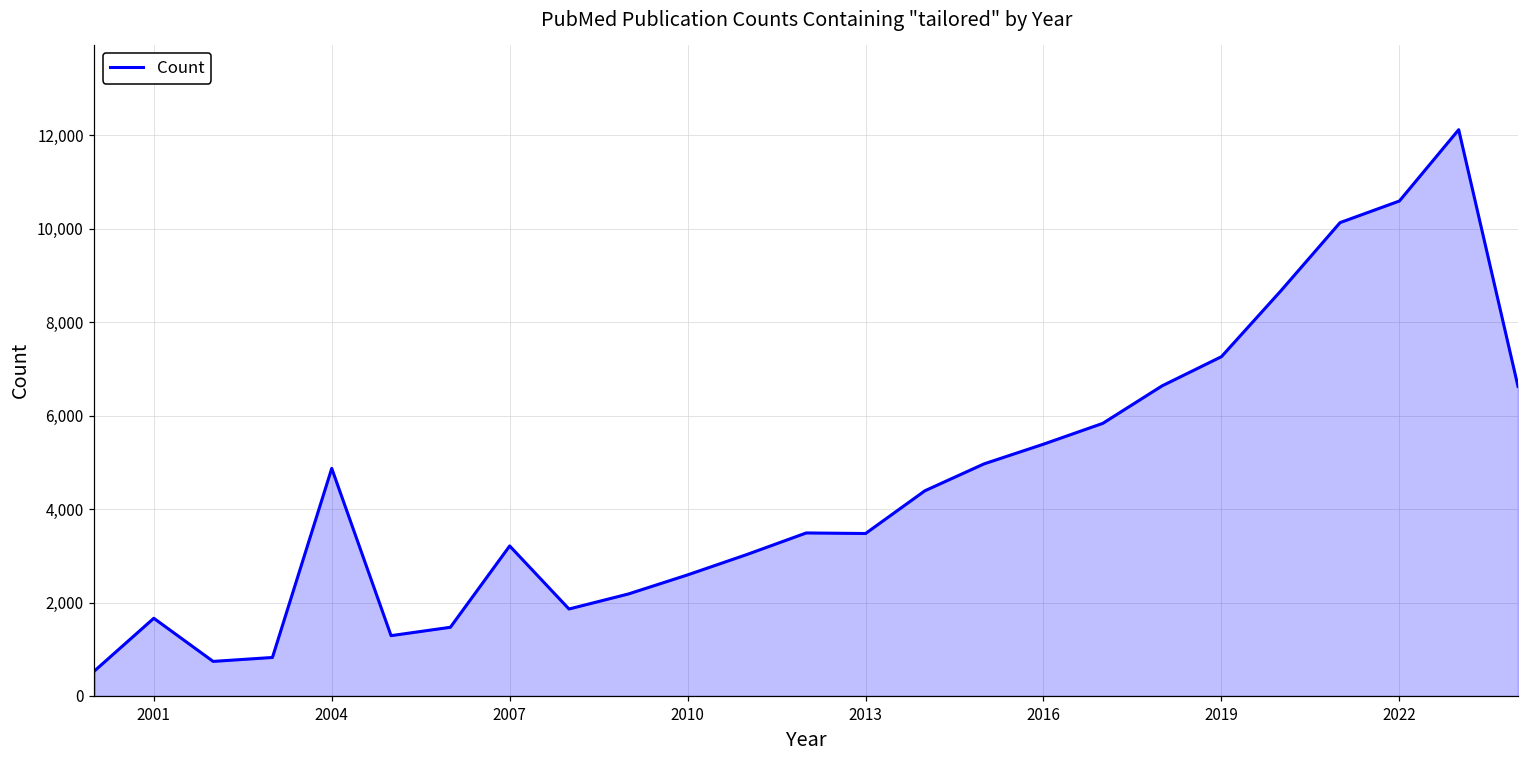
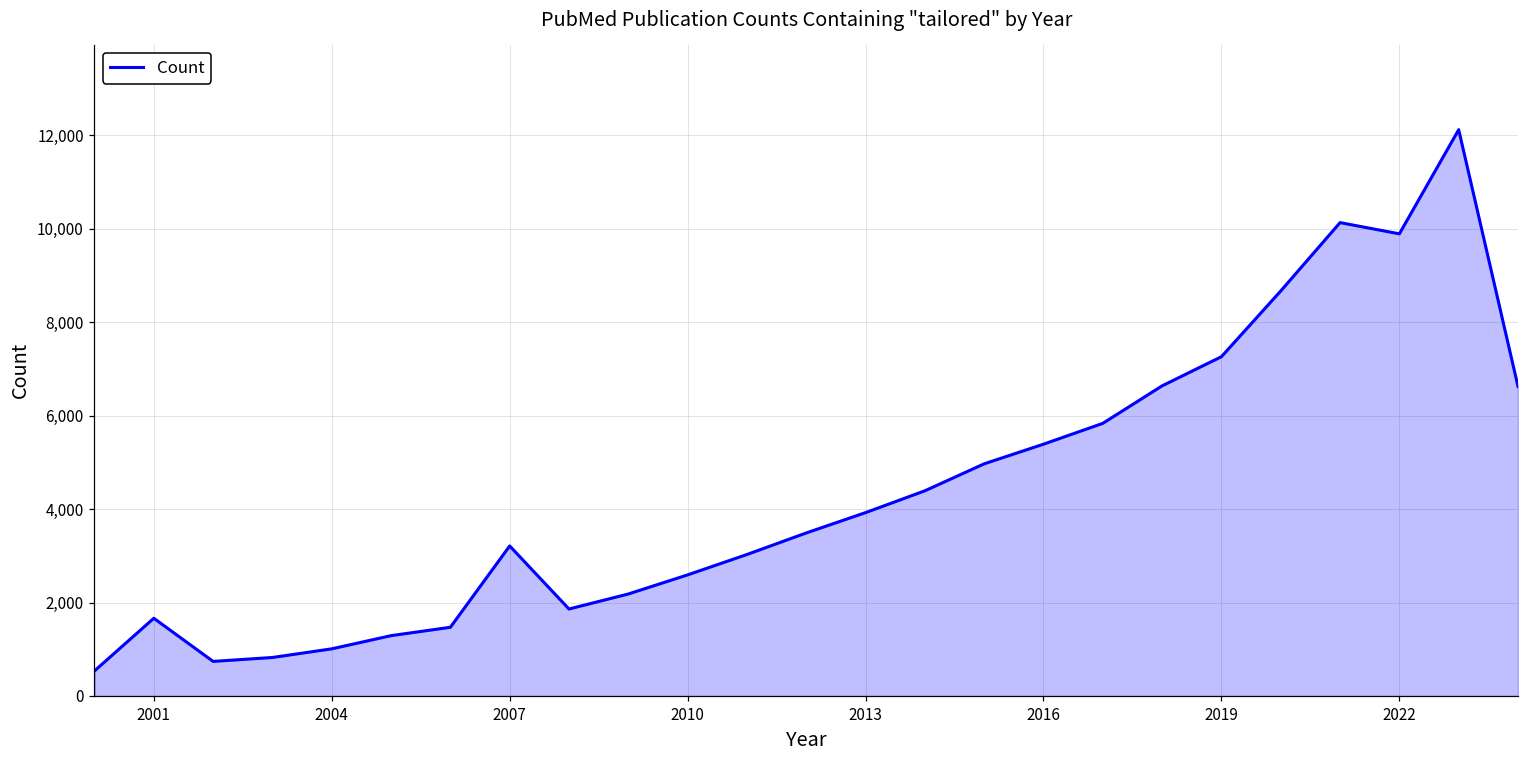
2004: 4,900 -> 1,000
2013: 3,500 -> 3,900
2022: 10,600 -> 9,900
